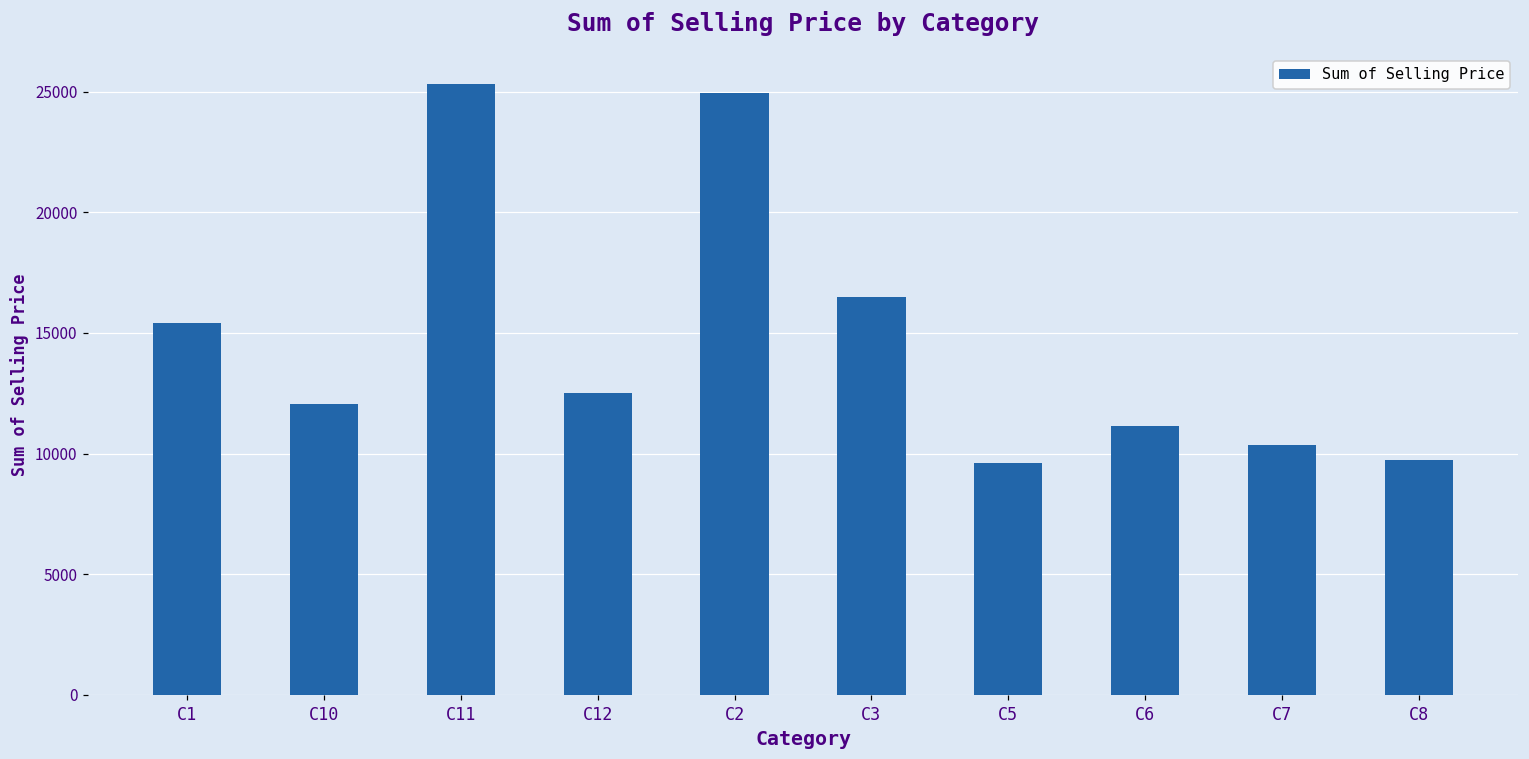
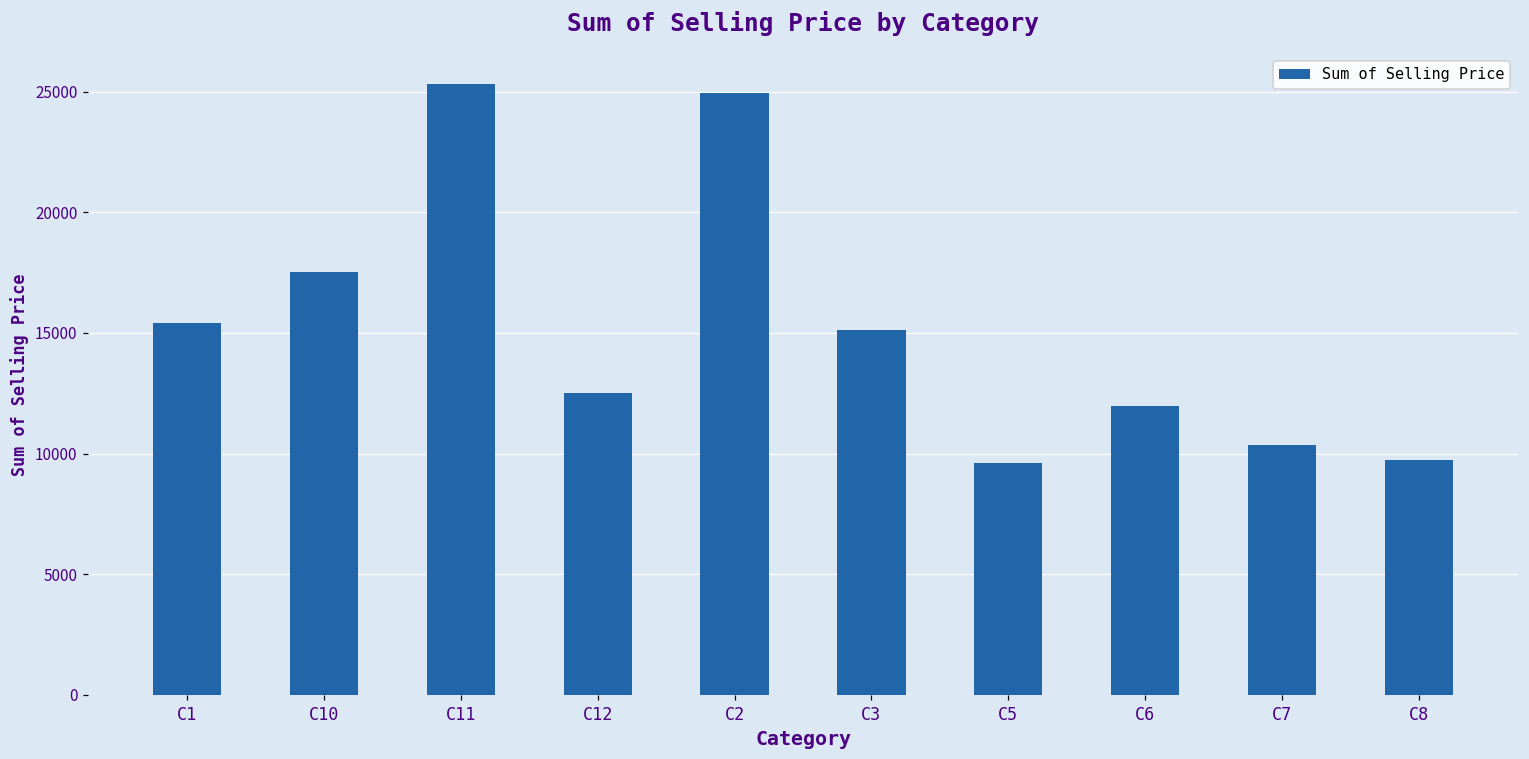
C10: 12100 -> 17500
C3: 16500 -> 15100
C6: 11100 -> 12000
